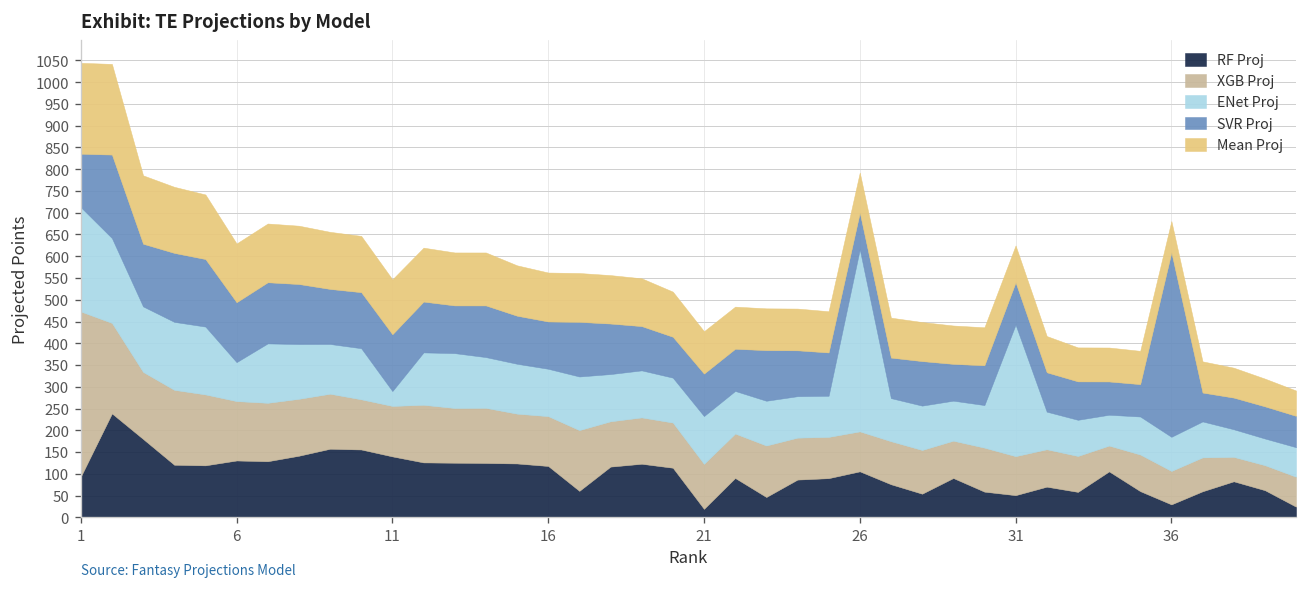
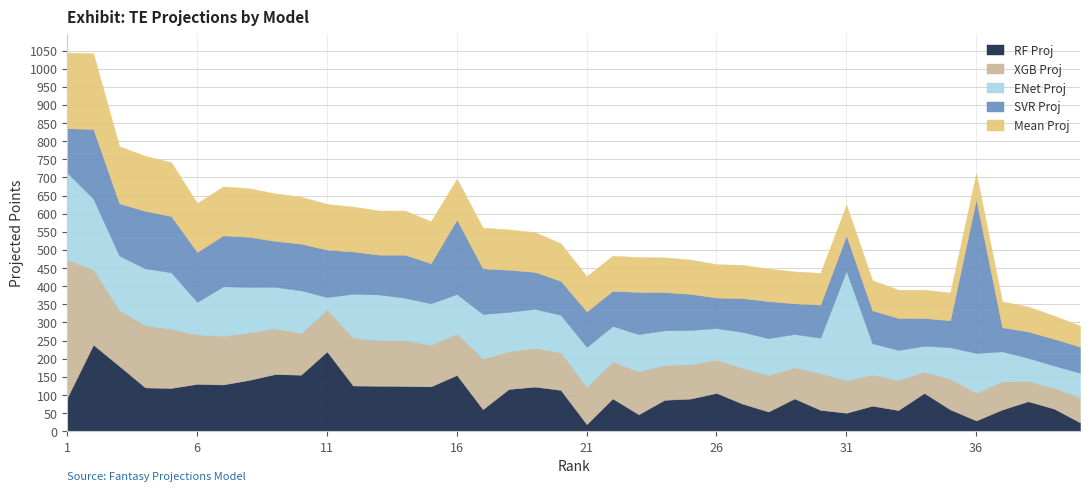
RF Proj, 11: 140 -> 220
RF Proj, 16: 120 -> 160
SVR Proj, 16: 110 -> 210
ENet Proj, 26: 420 -> 90
ENet Proj, 36: 80 -> 110
